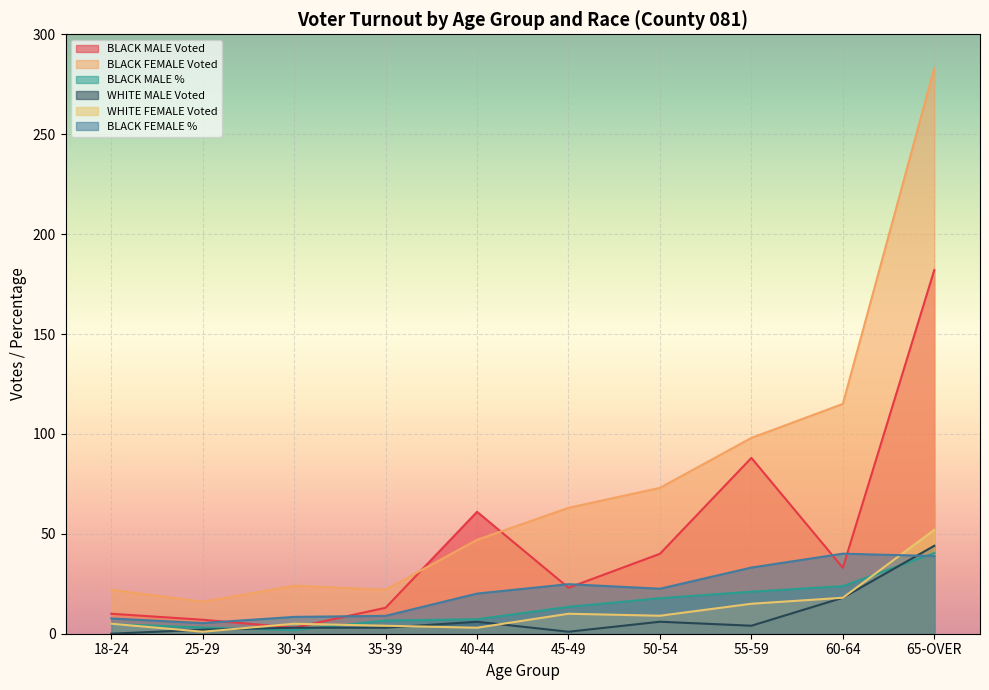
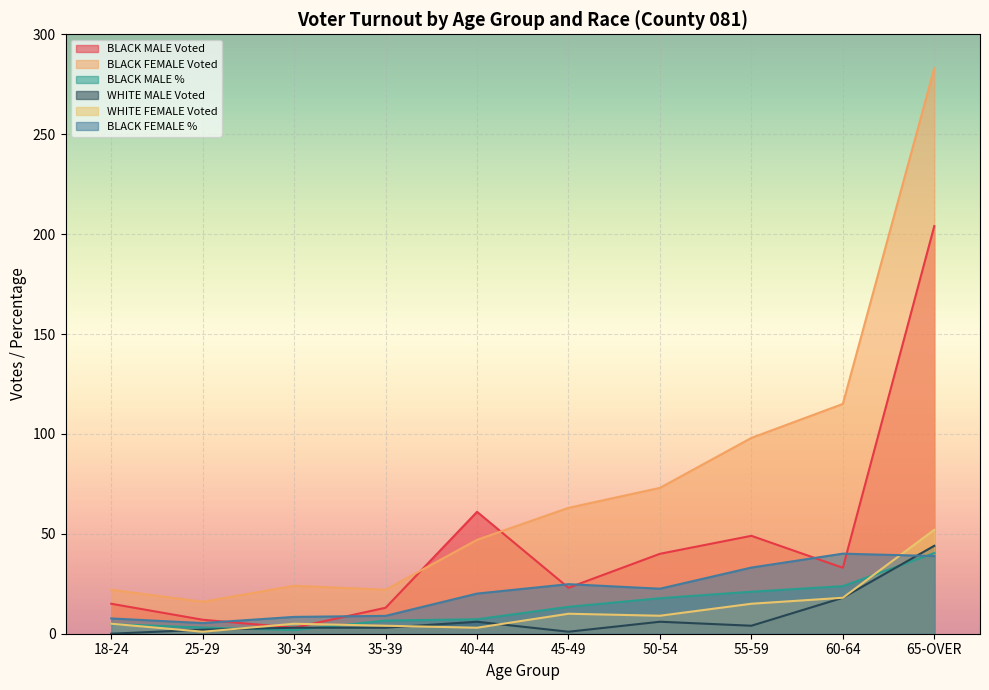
BLACK MALE Voted, 18-24: 10 -> 15
BLACK MALE Voted, 55-59: 88 -> 49
BLACK MALE Voted, 65-OVER: 182 -> 204
